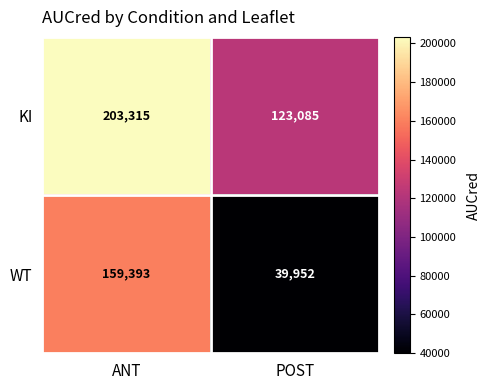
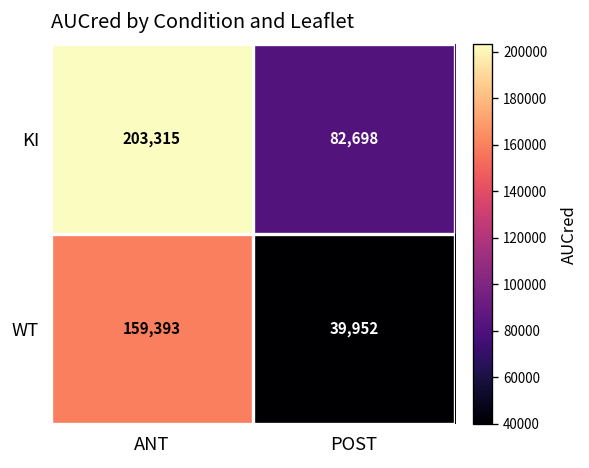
KI, POST: 123,085 -> 82,698
